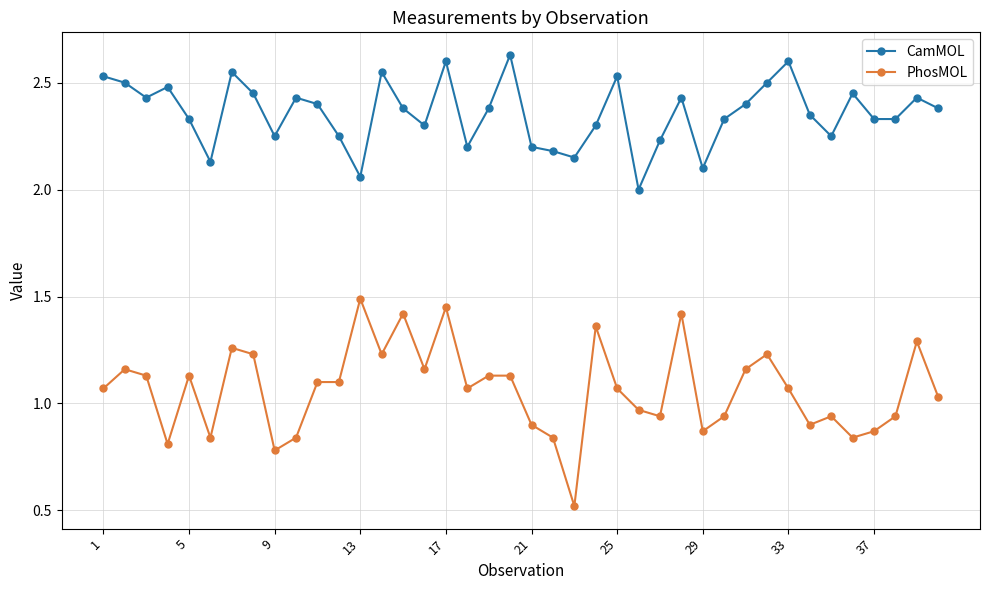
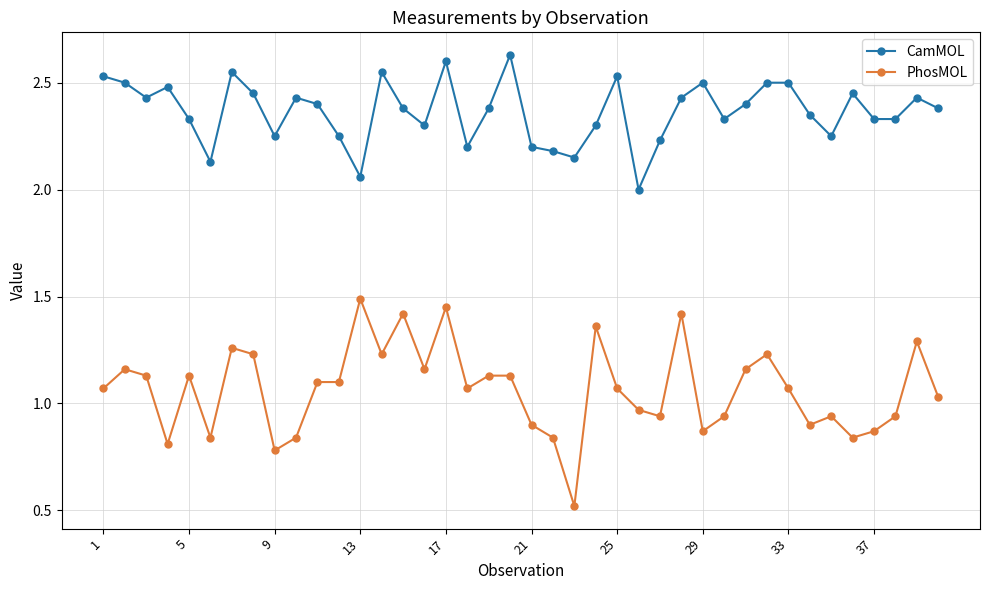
CamMOL, 29: 2.1 -> 2.5
CamMOL, 33: 2.6 -> 2.5
